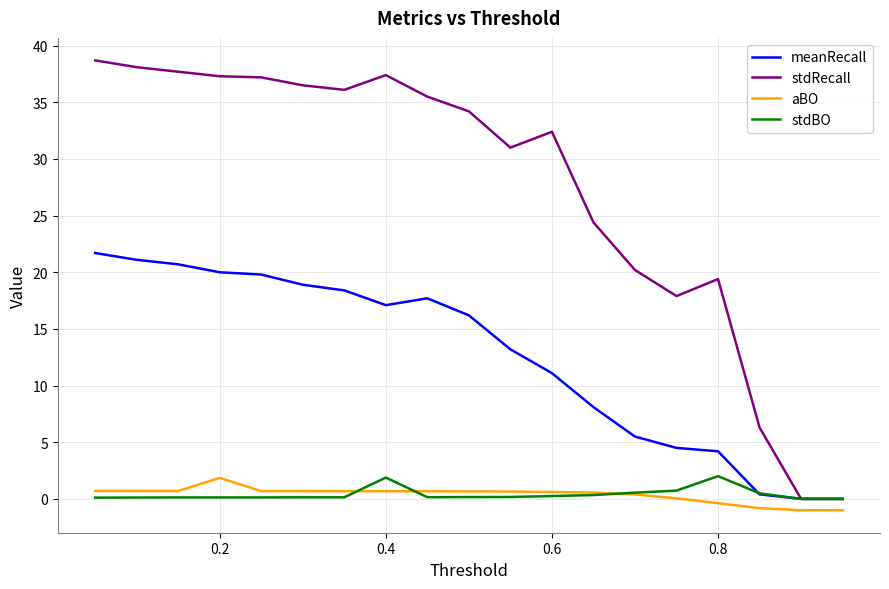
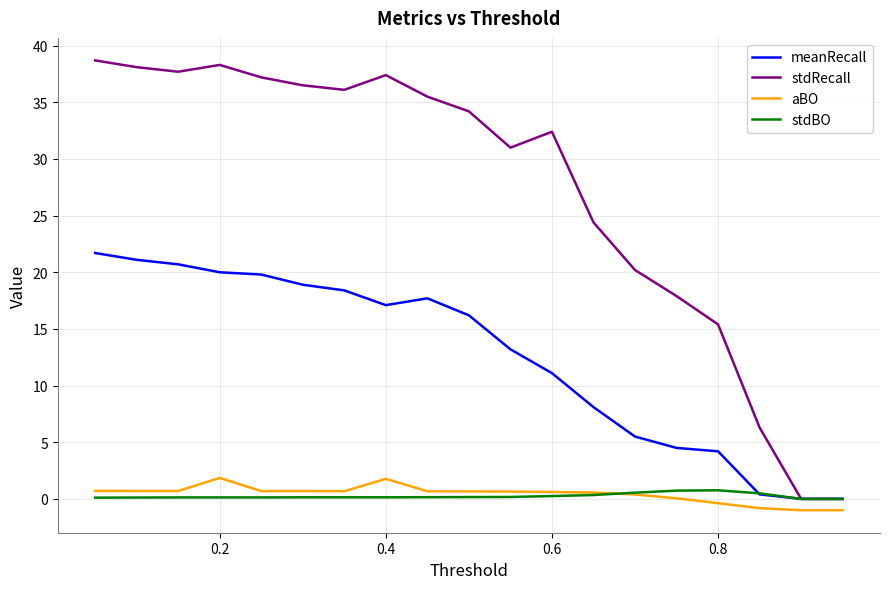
stdRecall, 0.2: 37.3 -> 38.3
aBO, 0.4: 0.7 -> 1.8
stdBO, 0.4: 1.9 -> 0.1
stdRecall, 0.8: 19.4 -> 15.4
stdBO, 0.8: 2.0 -> 0.8
